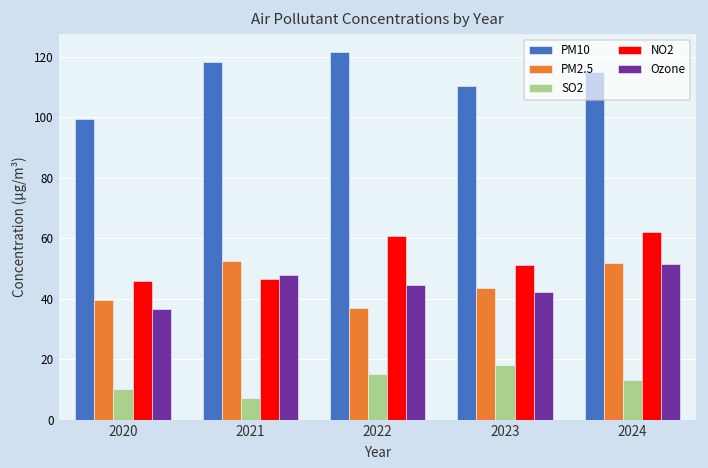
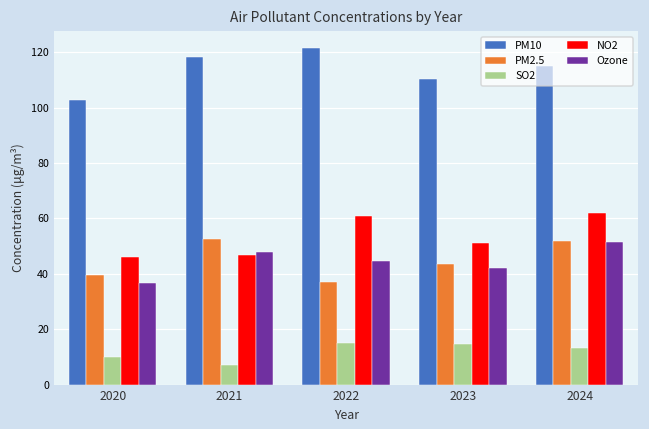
PM10, 2020: 100 -> 103
SO2, 2023: 18 -> 15
